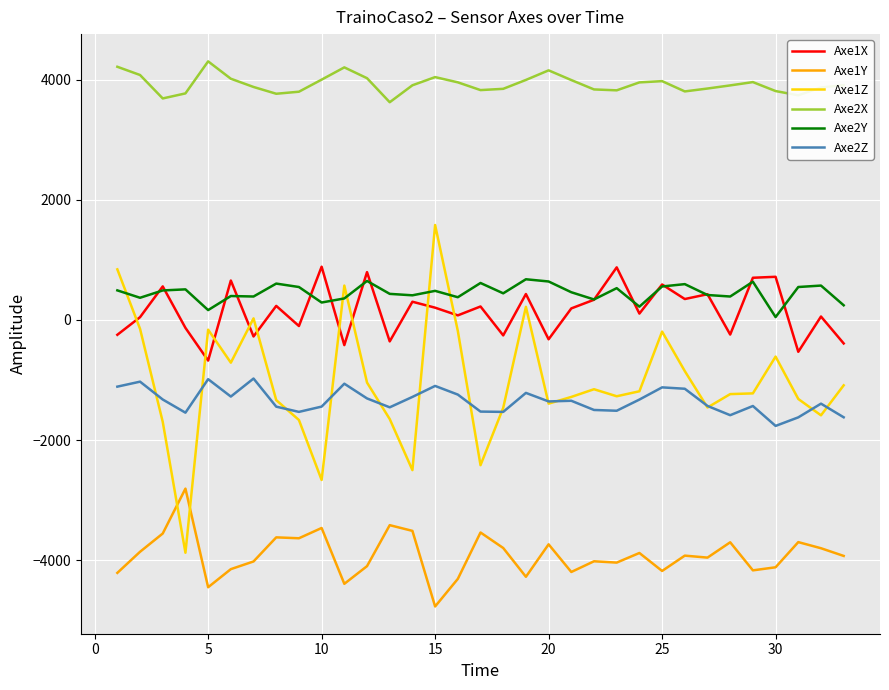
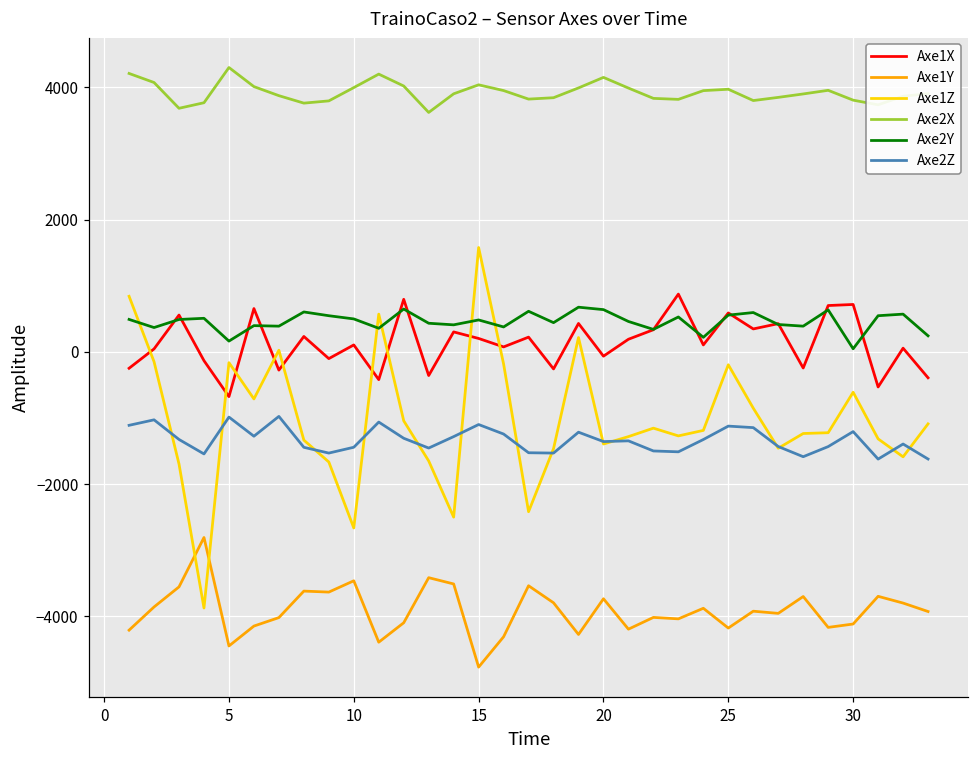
Axe1X, 10: 900 -> 100
Axe2Y, 10: 300 -> 500
Axe1X, 20: -300 -> -100
Axe2Z, 30: -1800 -> -1200
